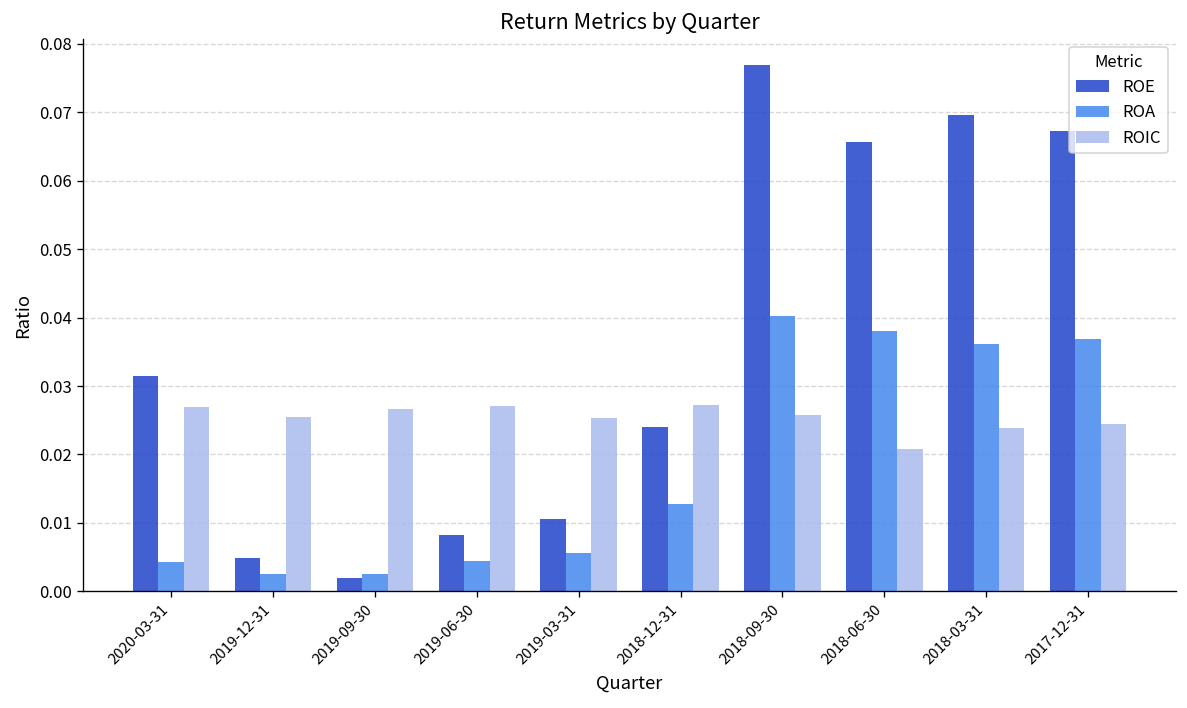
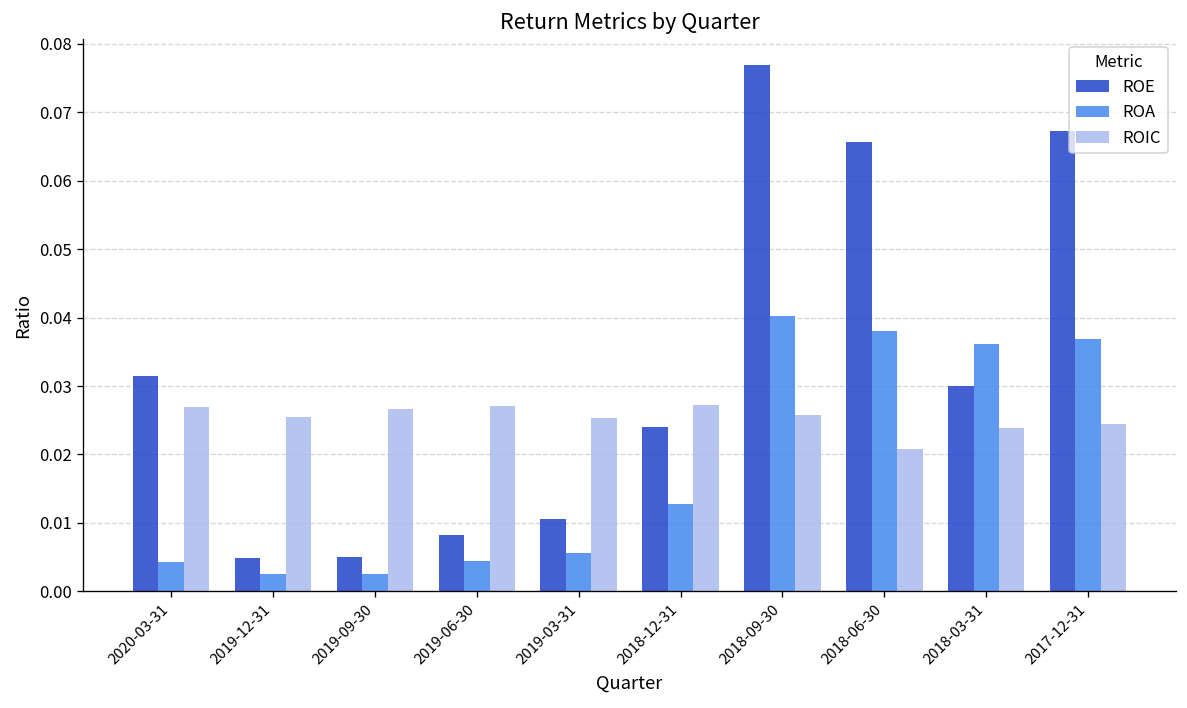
ROE, 2019-09-30: 0.002 -> 0.005
ROE, 2018-03-31: 0.070 -> 0.030
